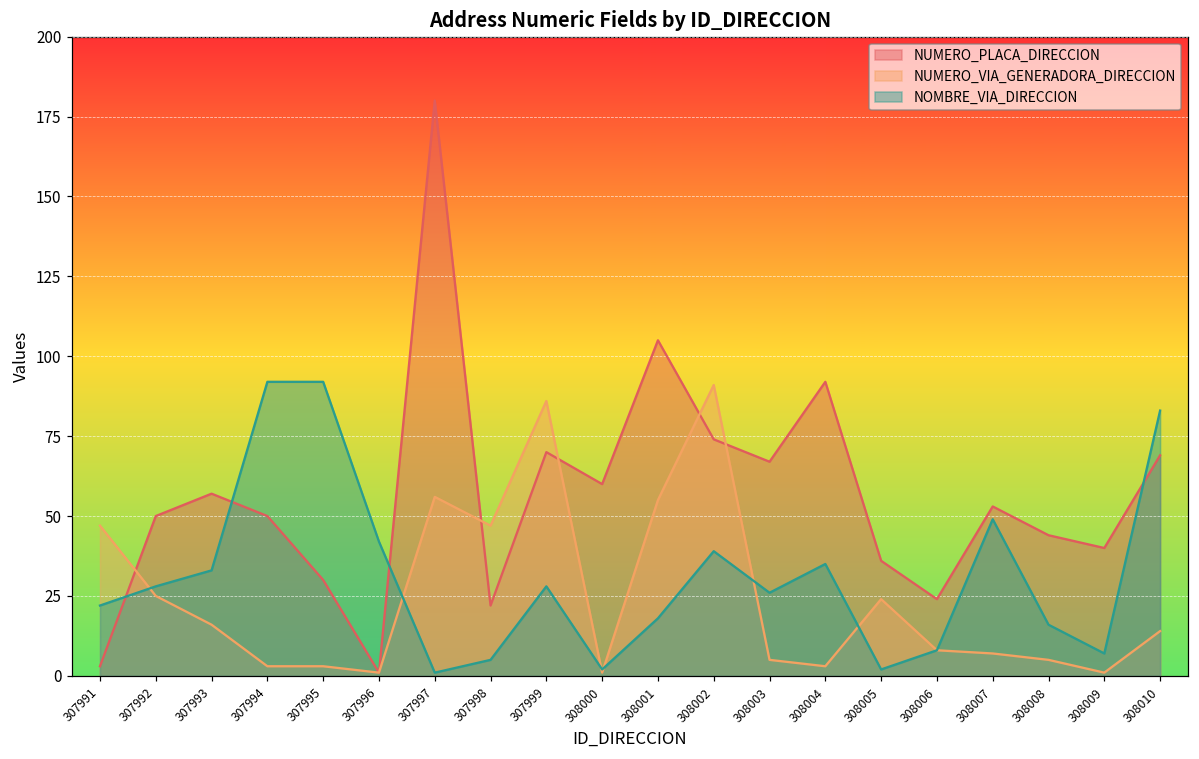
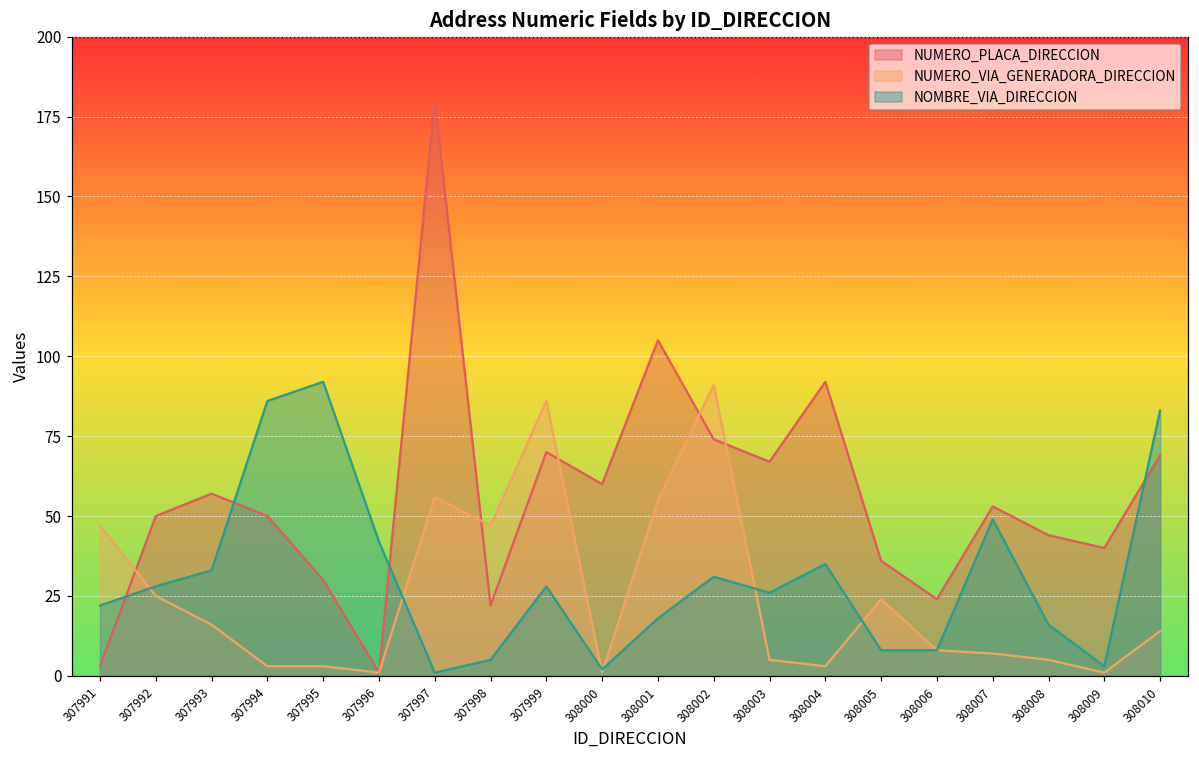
NOMBRE_VIA_DIRECCION, 307994: 92 -> 86
NOMBRE_VIA_DIRECCION, 308002: 39 -> 31
NOMBRE_VIA_DIRECCION, 308005: 2 -> 8
NOMBRE_VIA_DIRECCION, 308009: 7 -> 3
